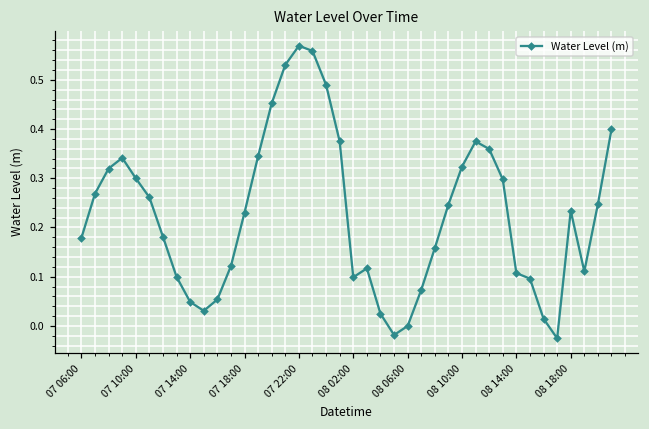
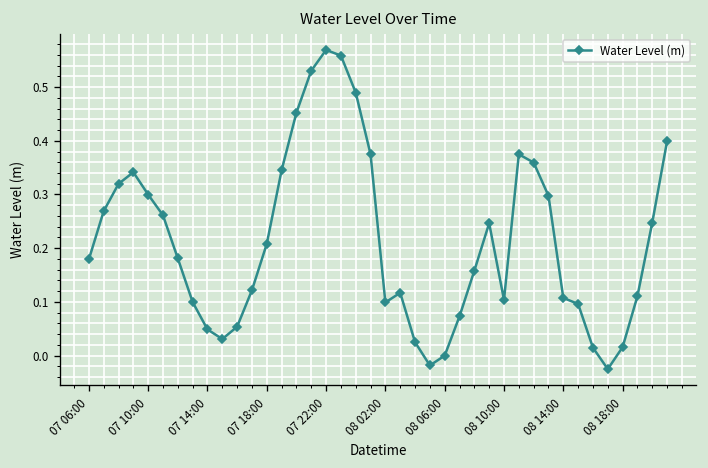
07 18:00: 0.23 -> 0.21
08 10:00: 0.32 -> 0.10
08 18:00: 0.23 -> 0.02
